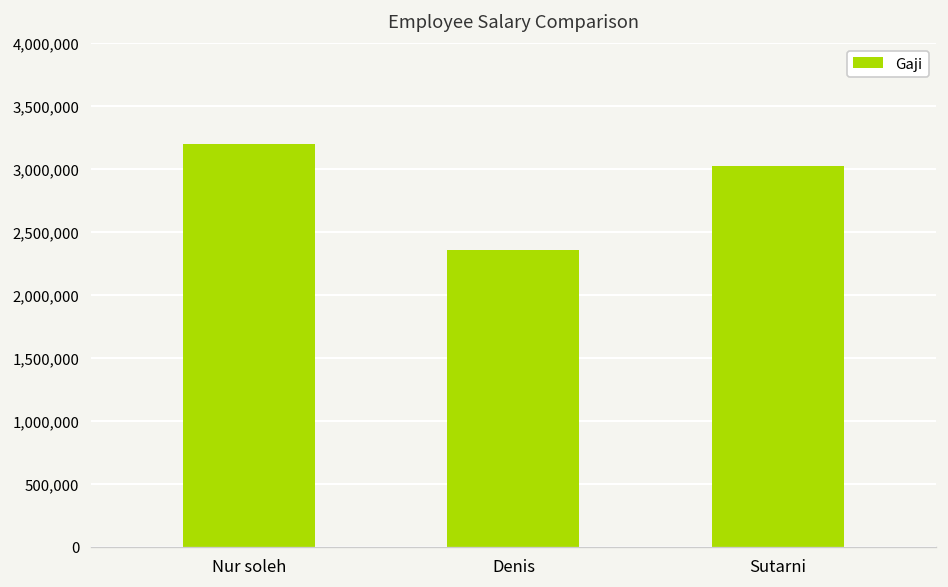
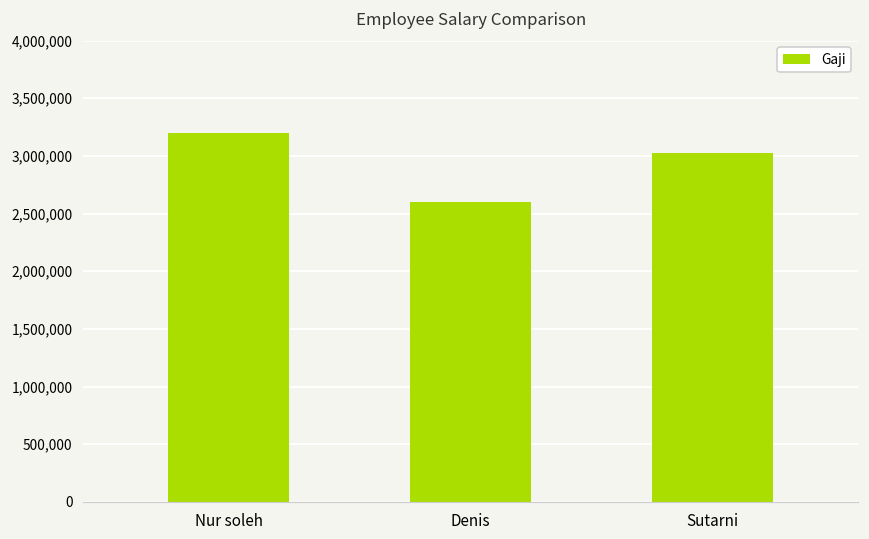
Denis: 2,360,000 -> 2,600,000
